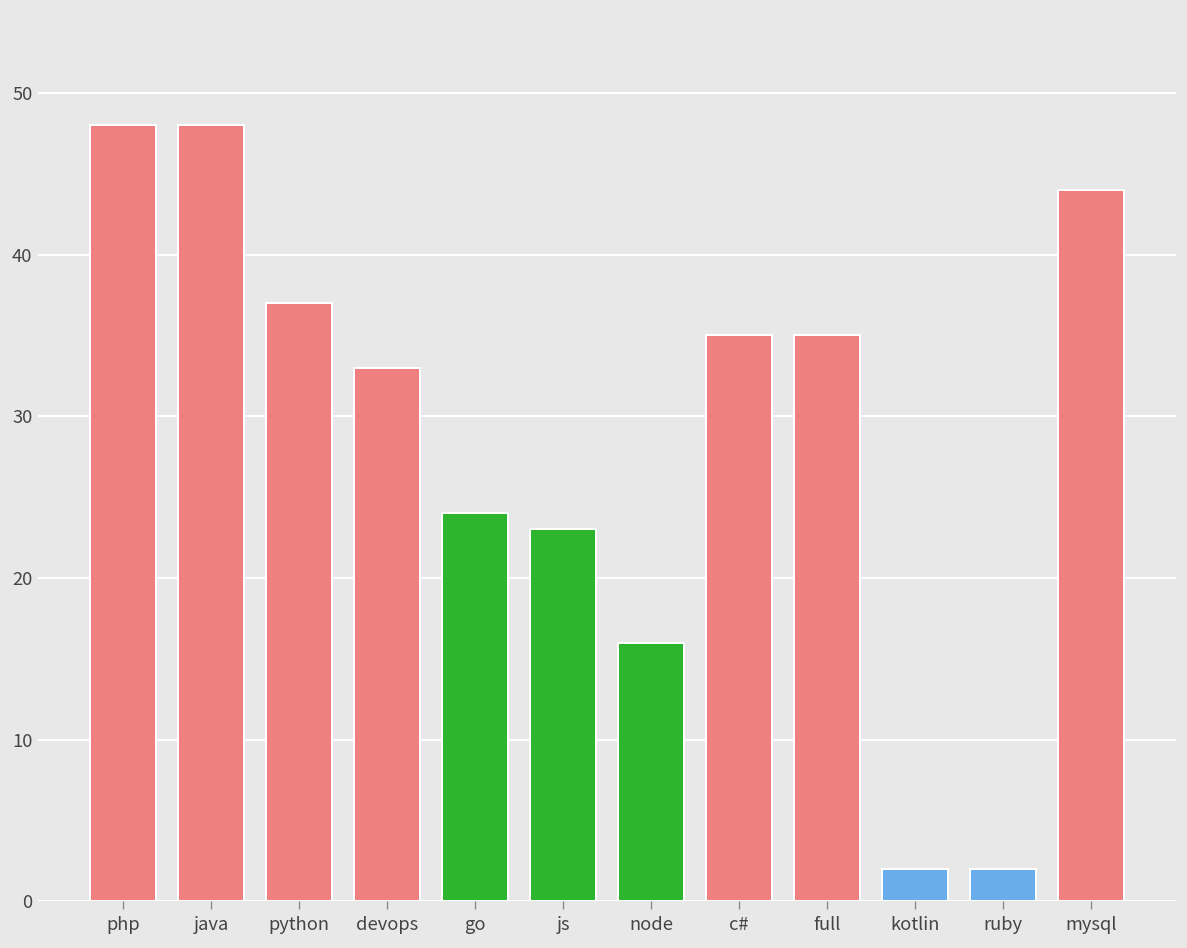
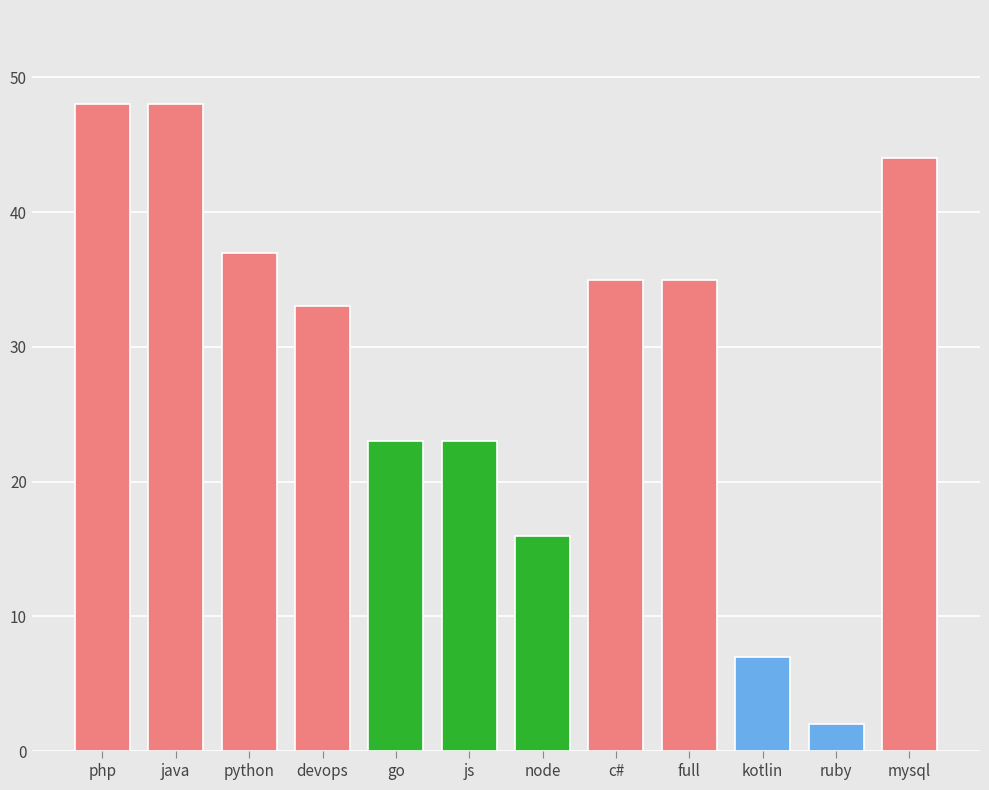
go: 24 -> 23
kotlin: 2 -> 7
